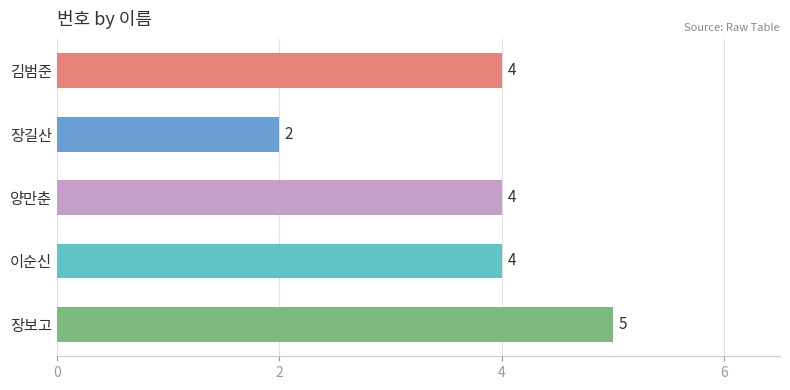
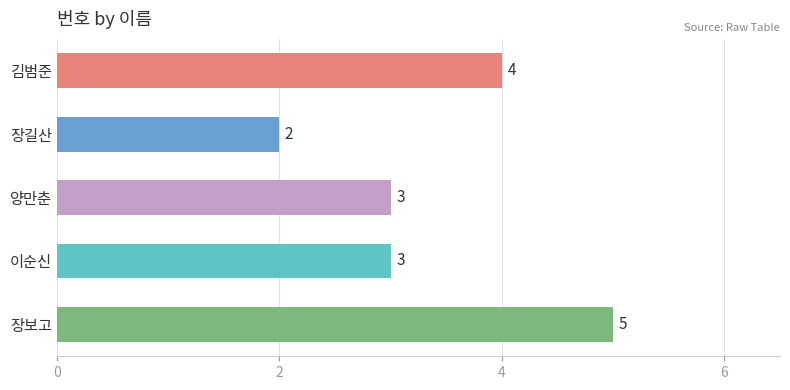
양만춘: 4 -> 3
이순신: 4 -> 3
